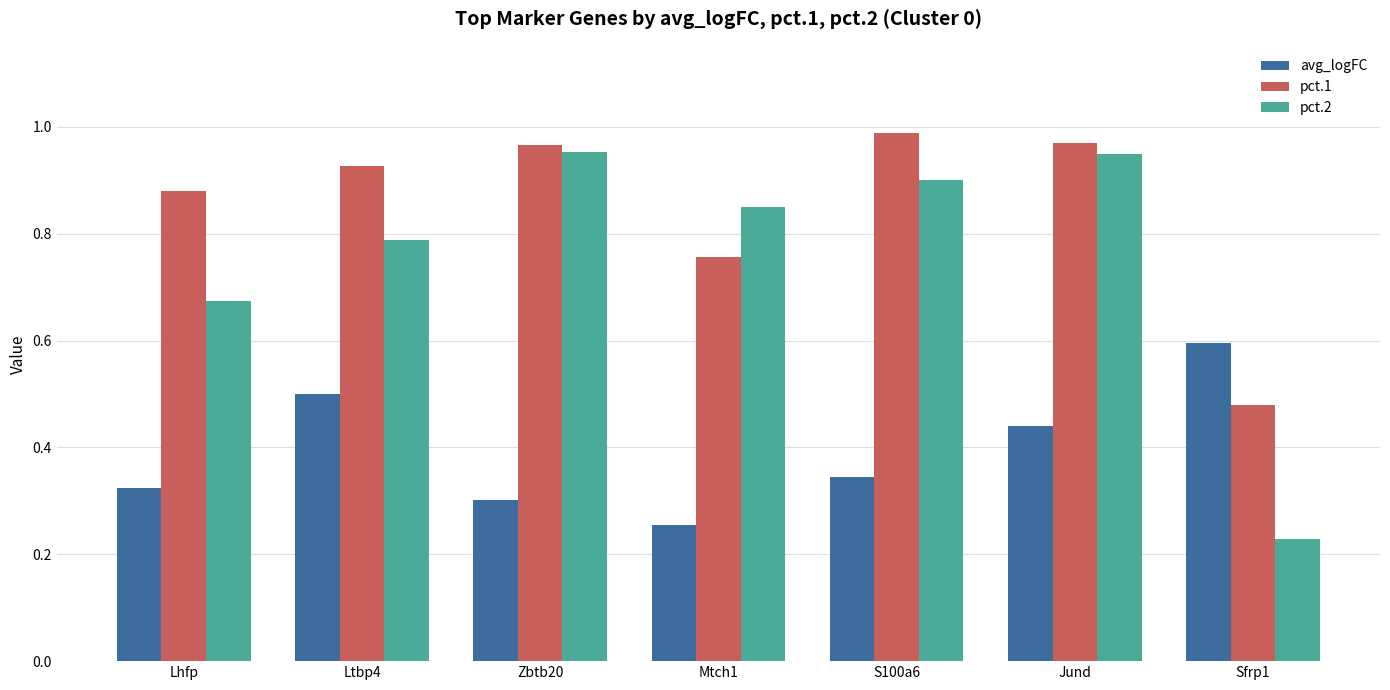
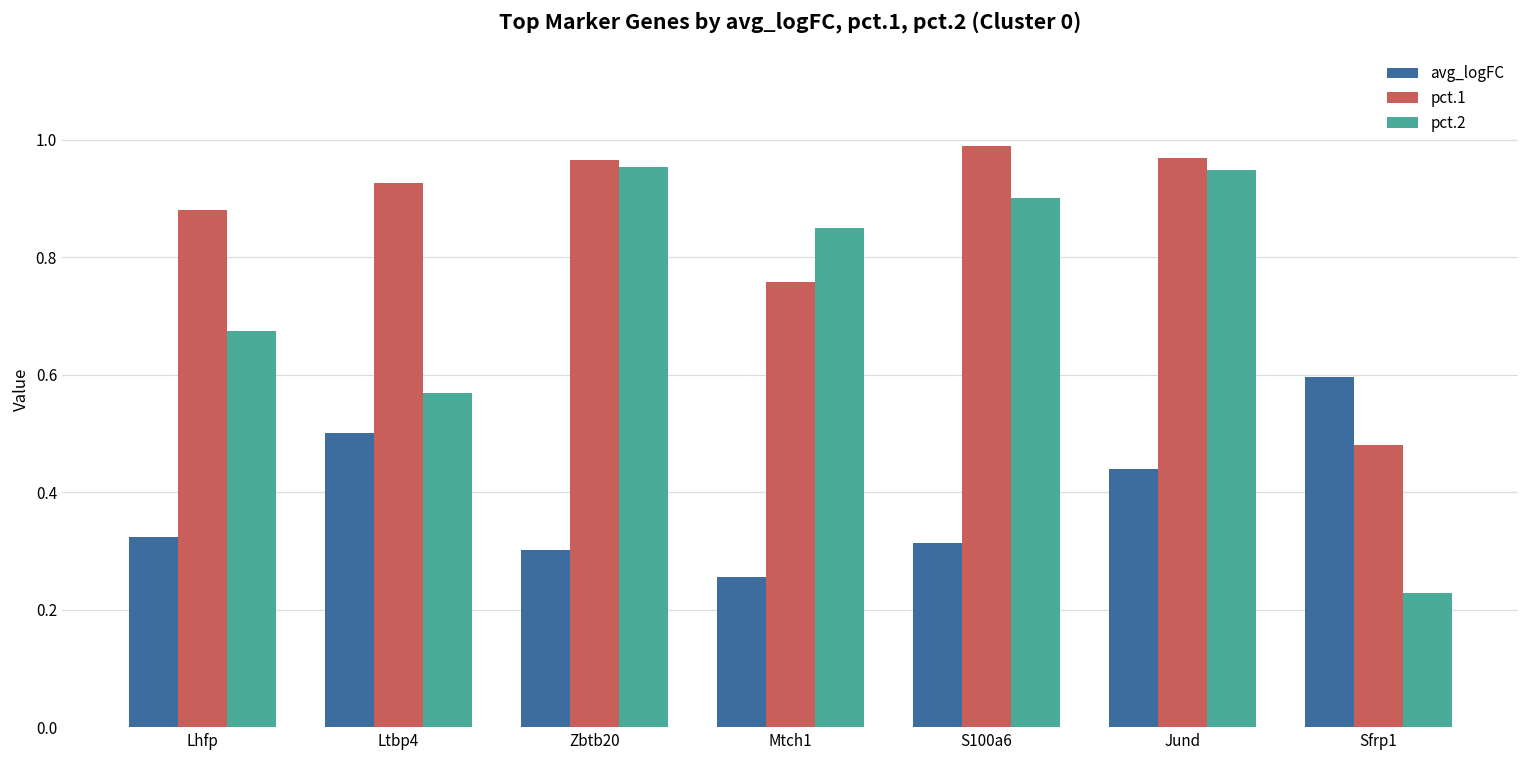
pct.2, Ltbp4: 0.79 -> 0.57
avg_logFC, S100a6: 0.34 -> 0.31
